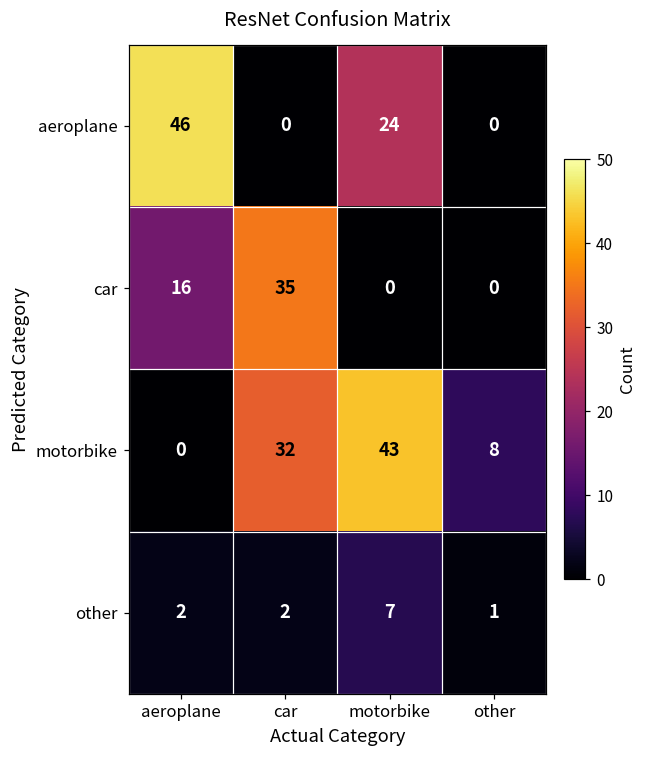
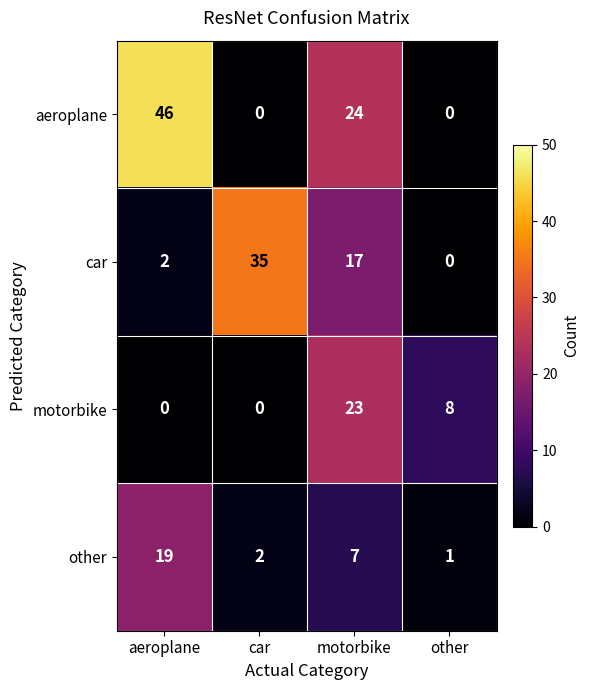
car, aeroplane: 16 -> 2
car, motorbike: 0 -> 17
motorbike, car: 32 -> 0
motorbike, motorbike: 43 -> 23
other, aeroplane: 2 -> 19
